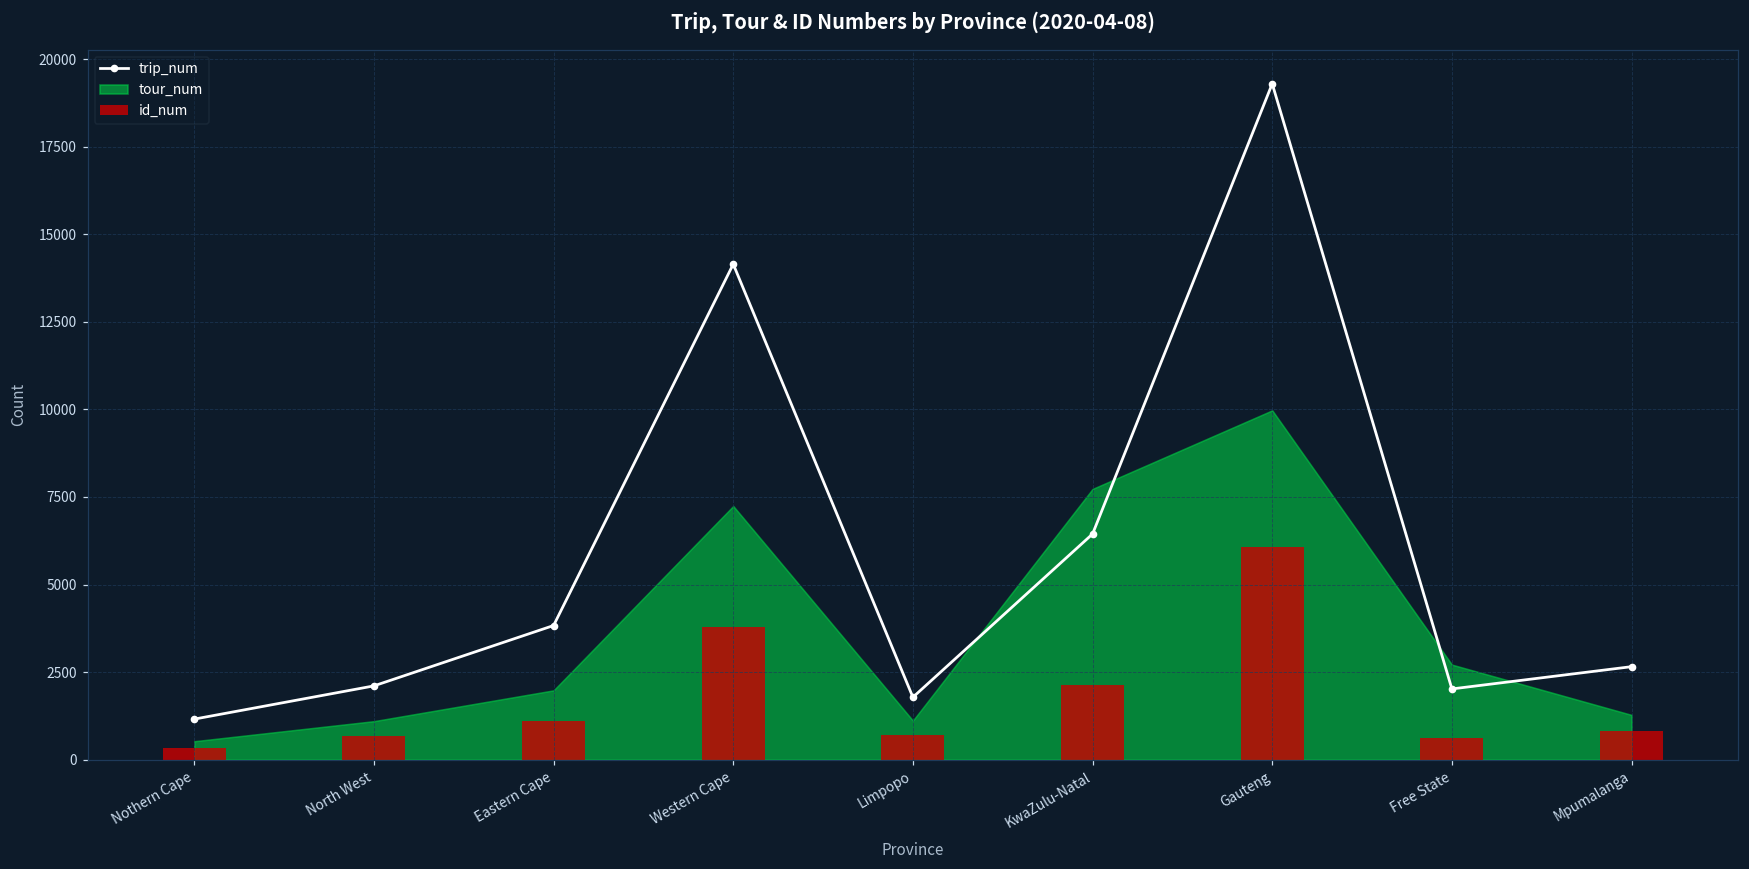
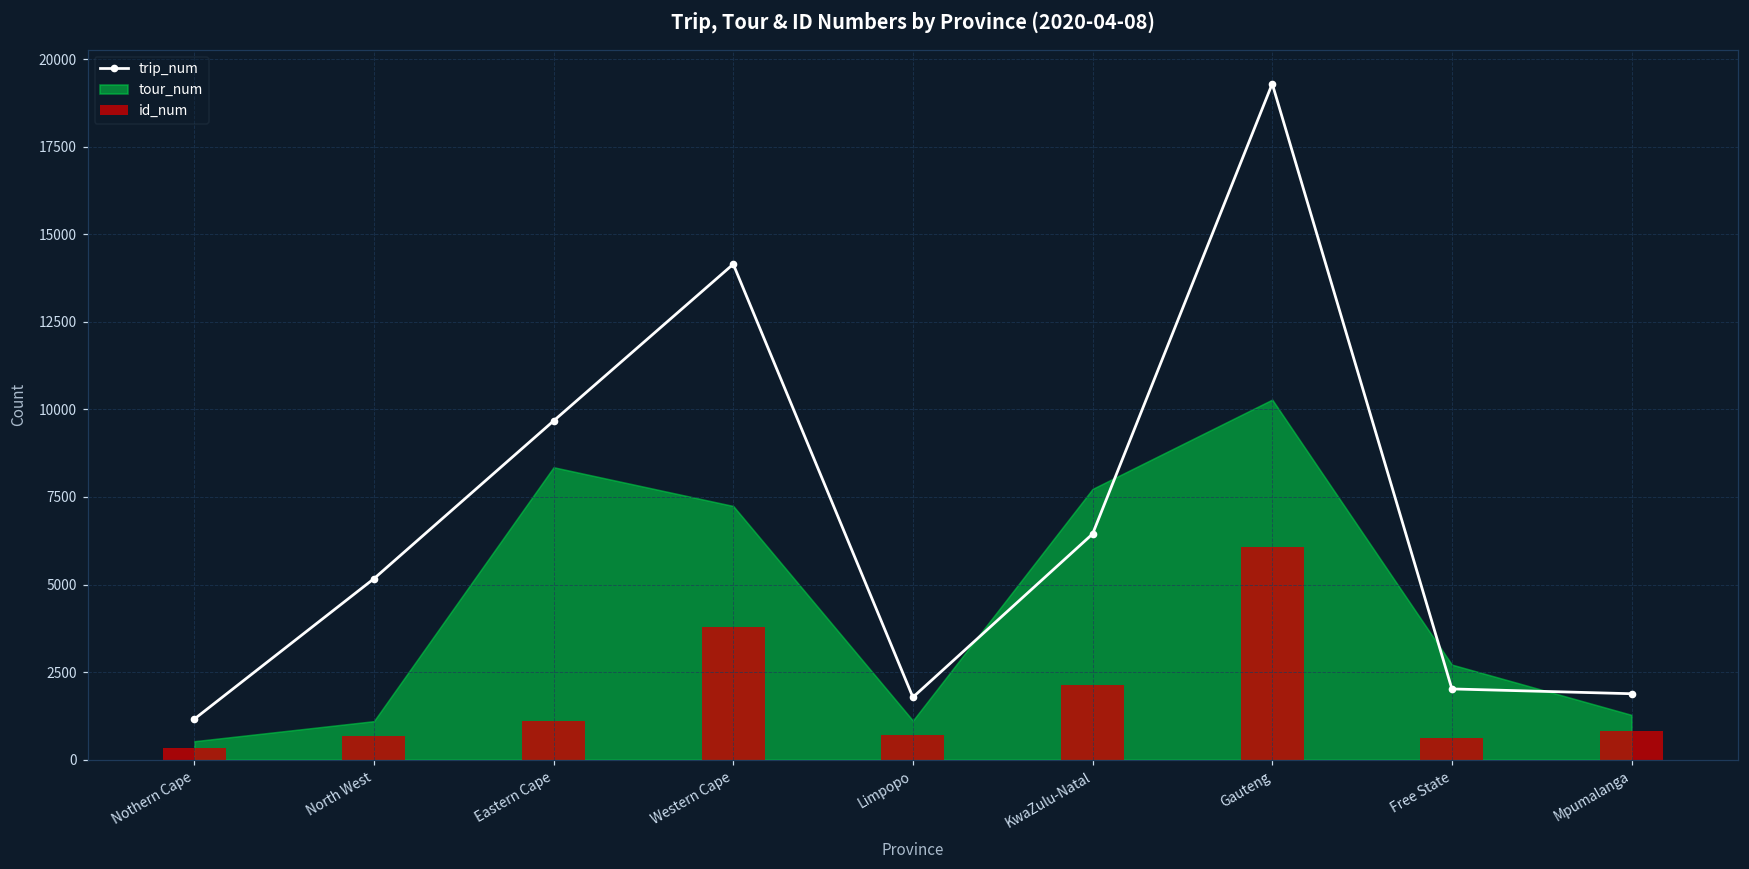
trip_num, North West: 2100 -> 5200
trip_num, Eastern Cape: 3800 -> 9700
tour_num, Eastern Cape: 2000 -> 8300
tour_num, Gauteng: 10000 -> 10300
trip_num, Mpumalanga: 2700 -> 1900
